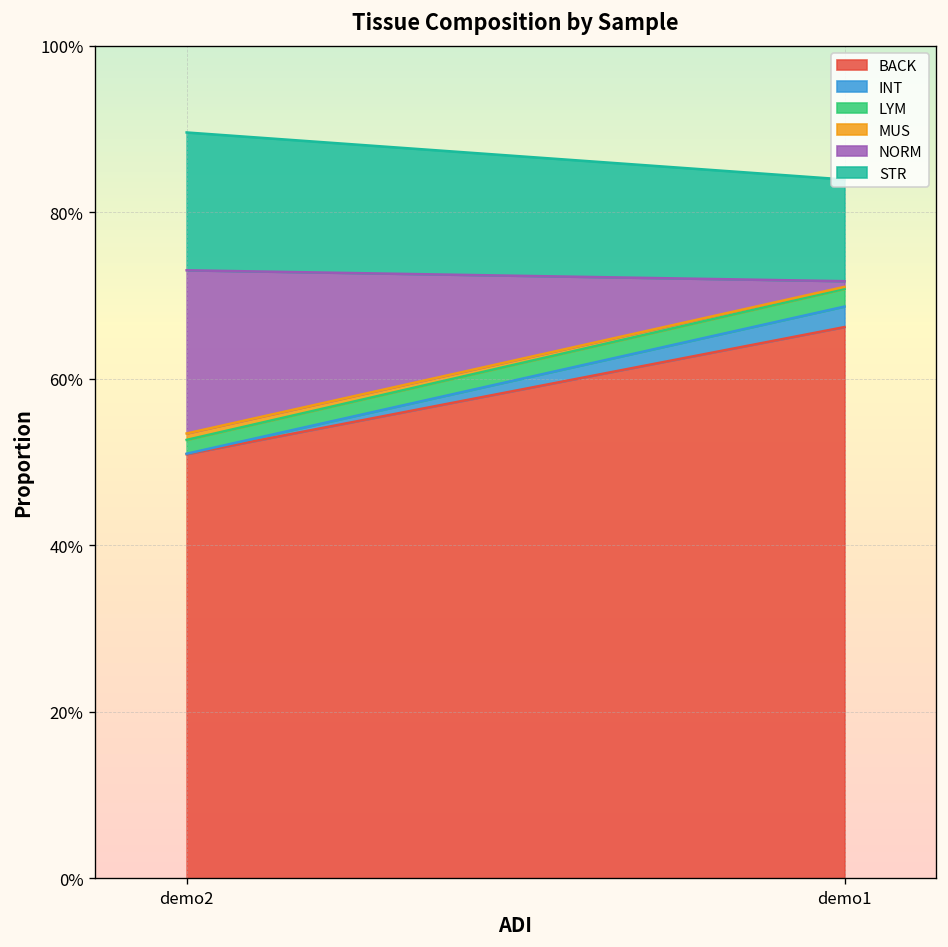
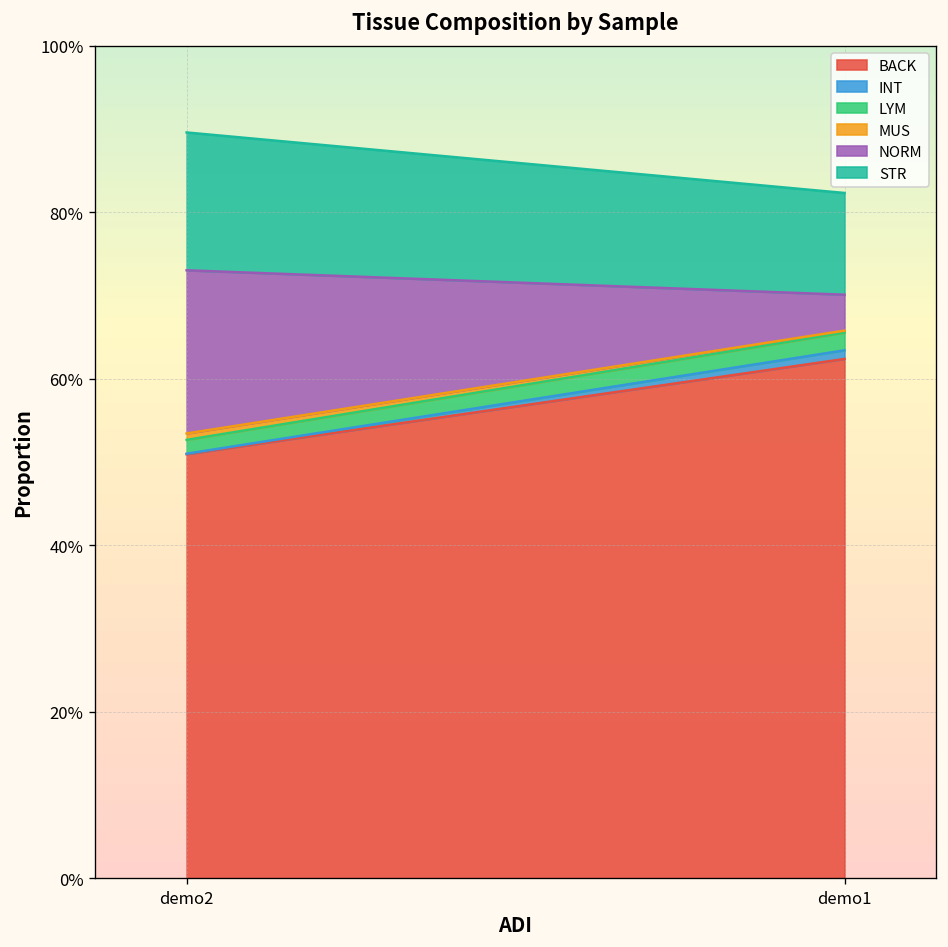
BACK, demo1: 66% -> 62%
INT, demo1: 2% -> 1%
NORM, demo1: 1% -> 4%
